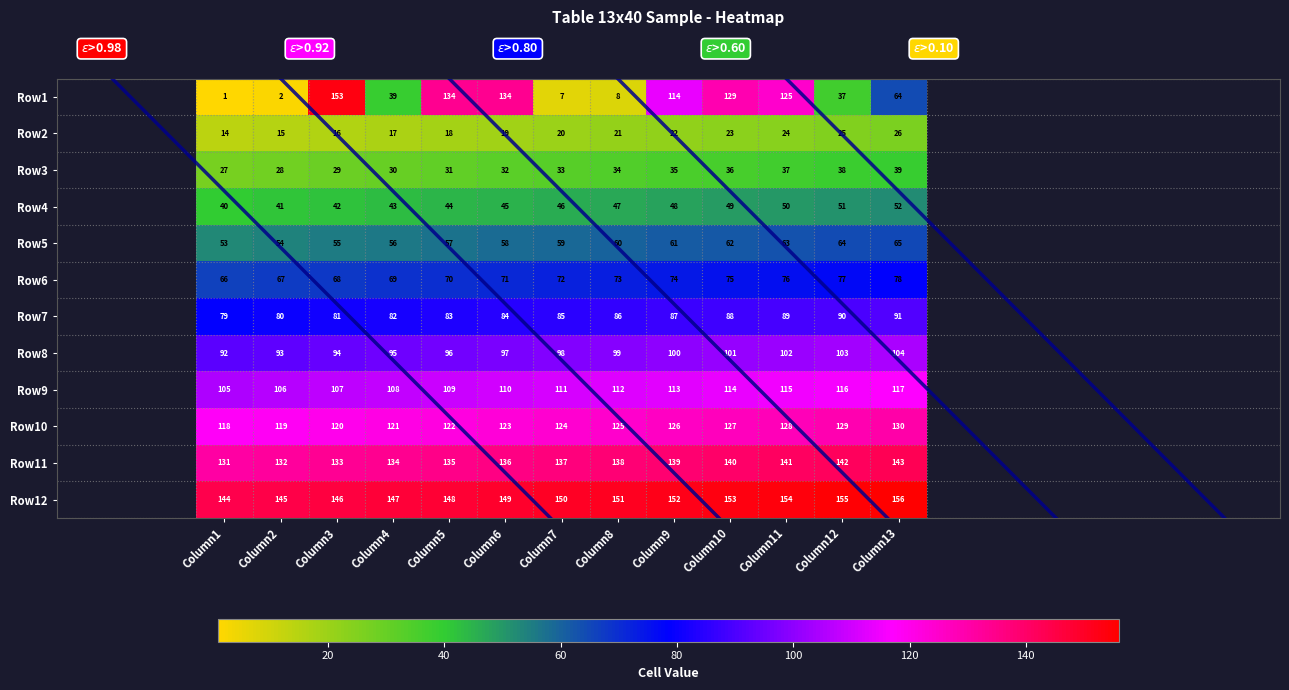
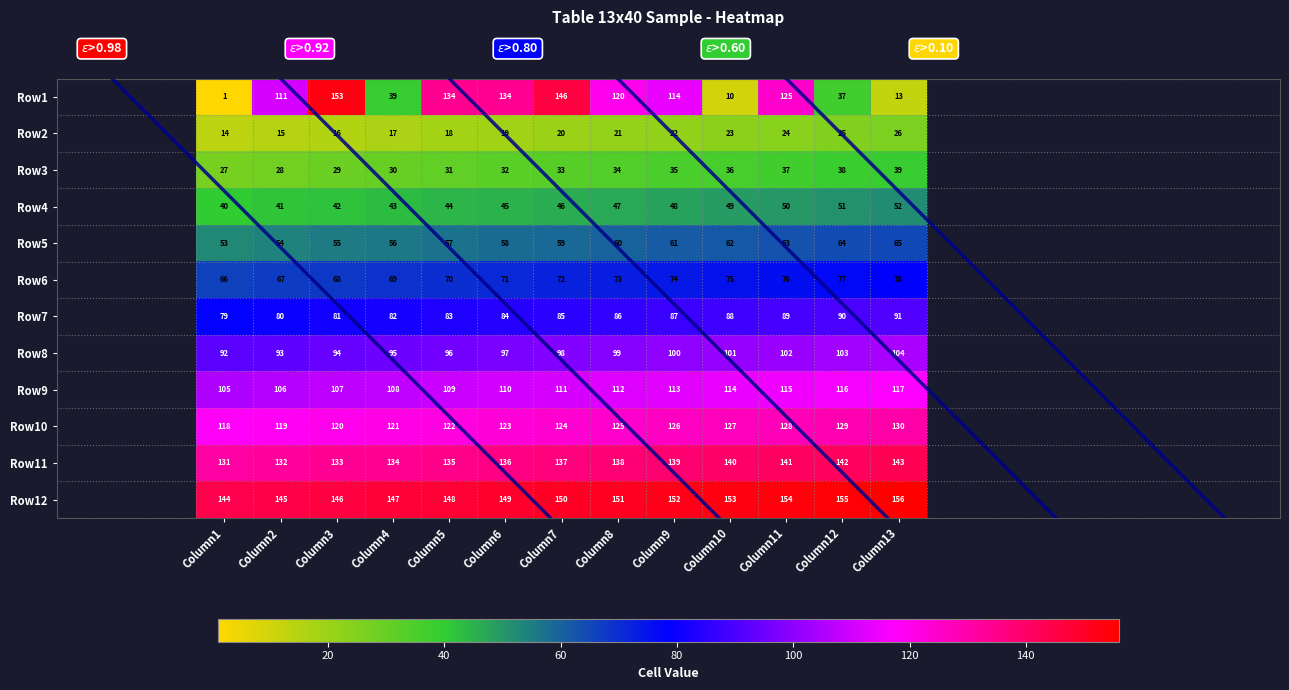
Row1, Column2: 2 -> 111
Row1, Column7: 7 -> 146
Row1, Column8: 8 -> 120
Row1, Column10: 129 -> 10
Row1, Column13: 64 -> 13
